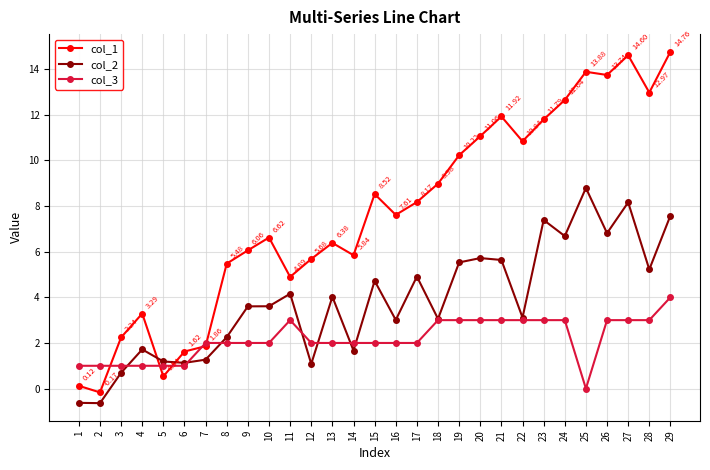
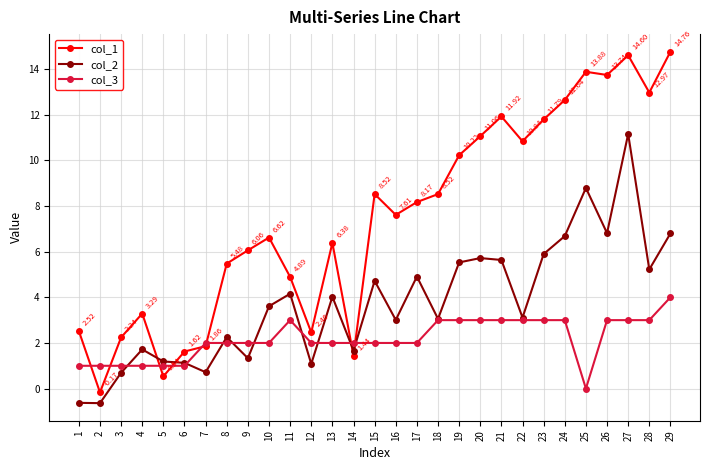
col_1, 1: 0.12 -> 2.52
col_2, 7: 1.3 -> 0.7
col_2, 9: 3.6 -> 1.3
col_1, 12: 5.68 -> 2.46
col_1, 14: 5.84 -> 1.44
col_1, 18: 8.98 -> 8.52
col_2, 23: 7.4 -> 5.9
col_2, 27: 8.2 -> 11.2
col_2, 29: 7.6 -> 6.8
